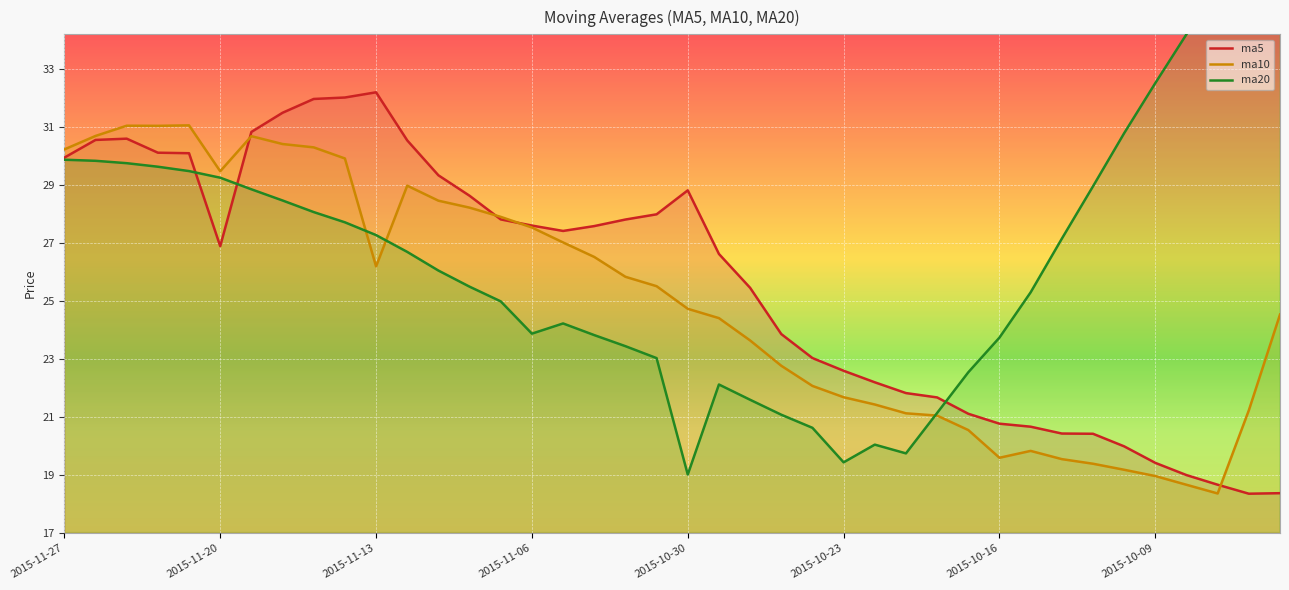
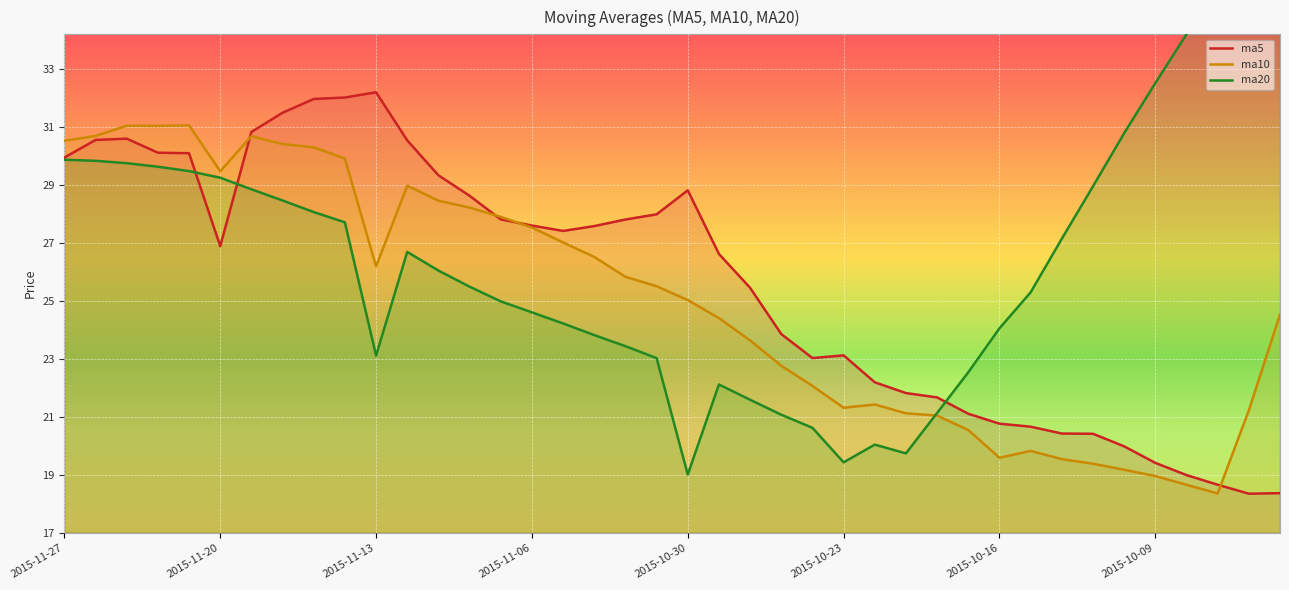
ma10, 2015-11-27: 30.2 -> 30.5
ma20, 2015-11-13: 27.3 -> 23.1
ma20, 2015-11-06: 23.9 -> 24.6
ma10, 2015-10-30: 24.7 -> 25.0
ma5, 2015-10-23: 22.6 -> 23.1
ma10, 2015-10-23: 21.7 -> 21.3
ma20, 2015-10-16: 23.7 -> 24.1
